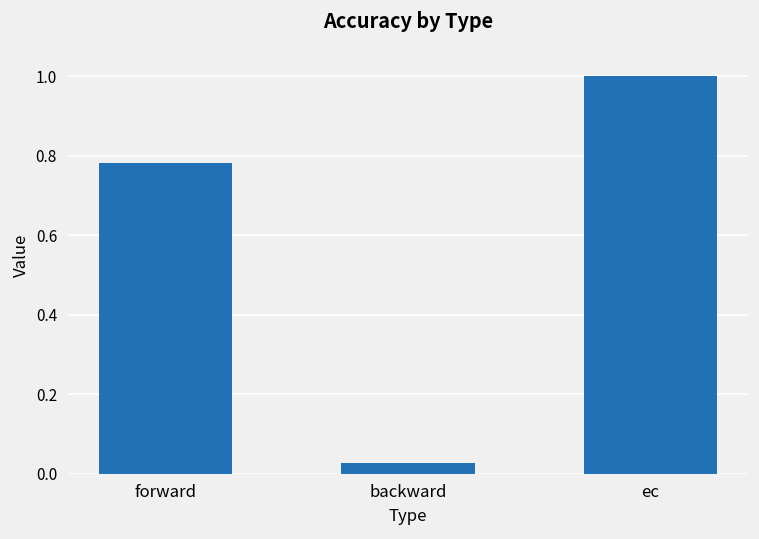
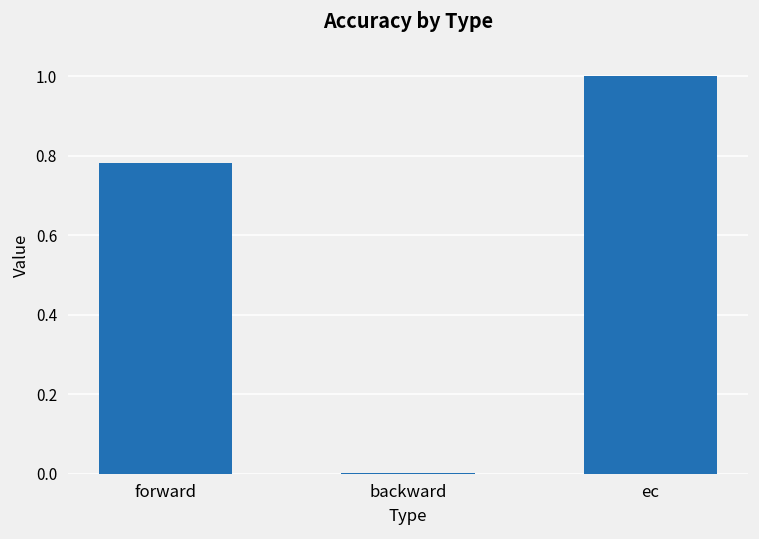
backward: 0.03 -> 0.00
